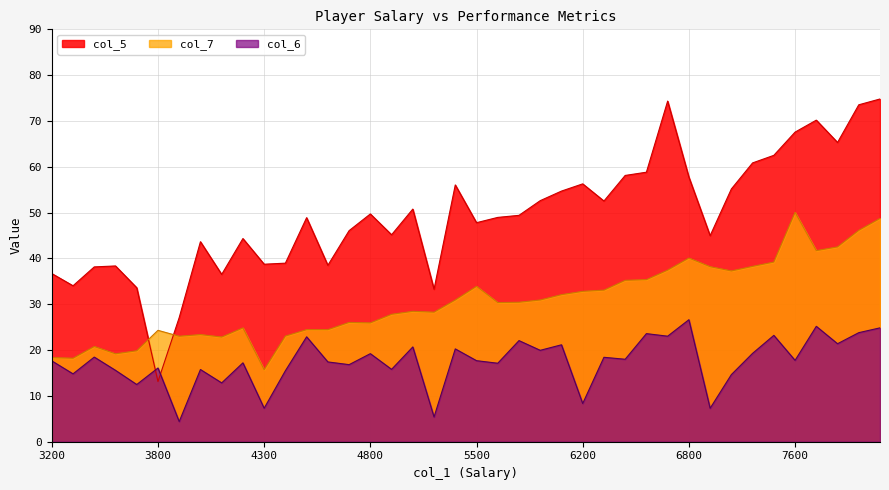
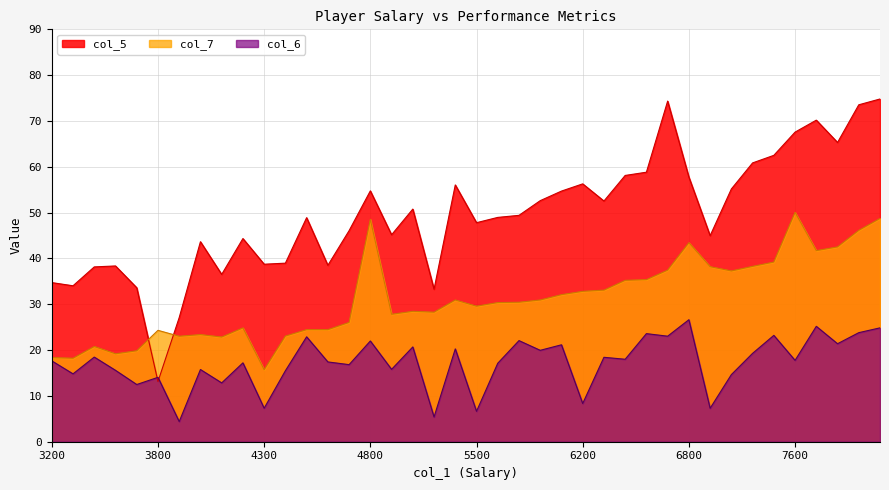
col_5, 3200: 37 -> 35
col_6, 3800: 16 -> 14
col_5, 4800: 50 -> 55
col_7, 4800: 26 -> 49
col_6, 4800: 19 -> 22
col_7, 5500: 34 -> 30
col_6, 5500: 18 -> 7
col_7, 6800: 40 -> 43
